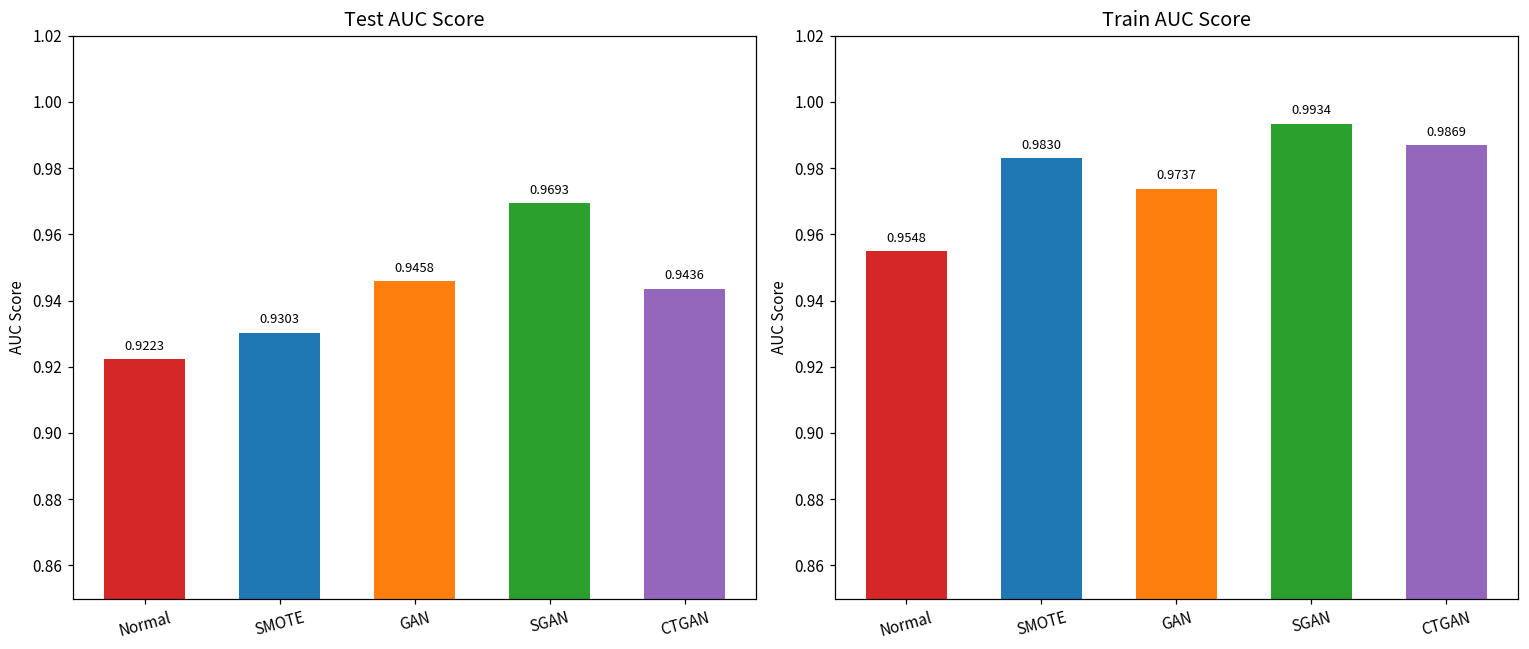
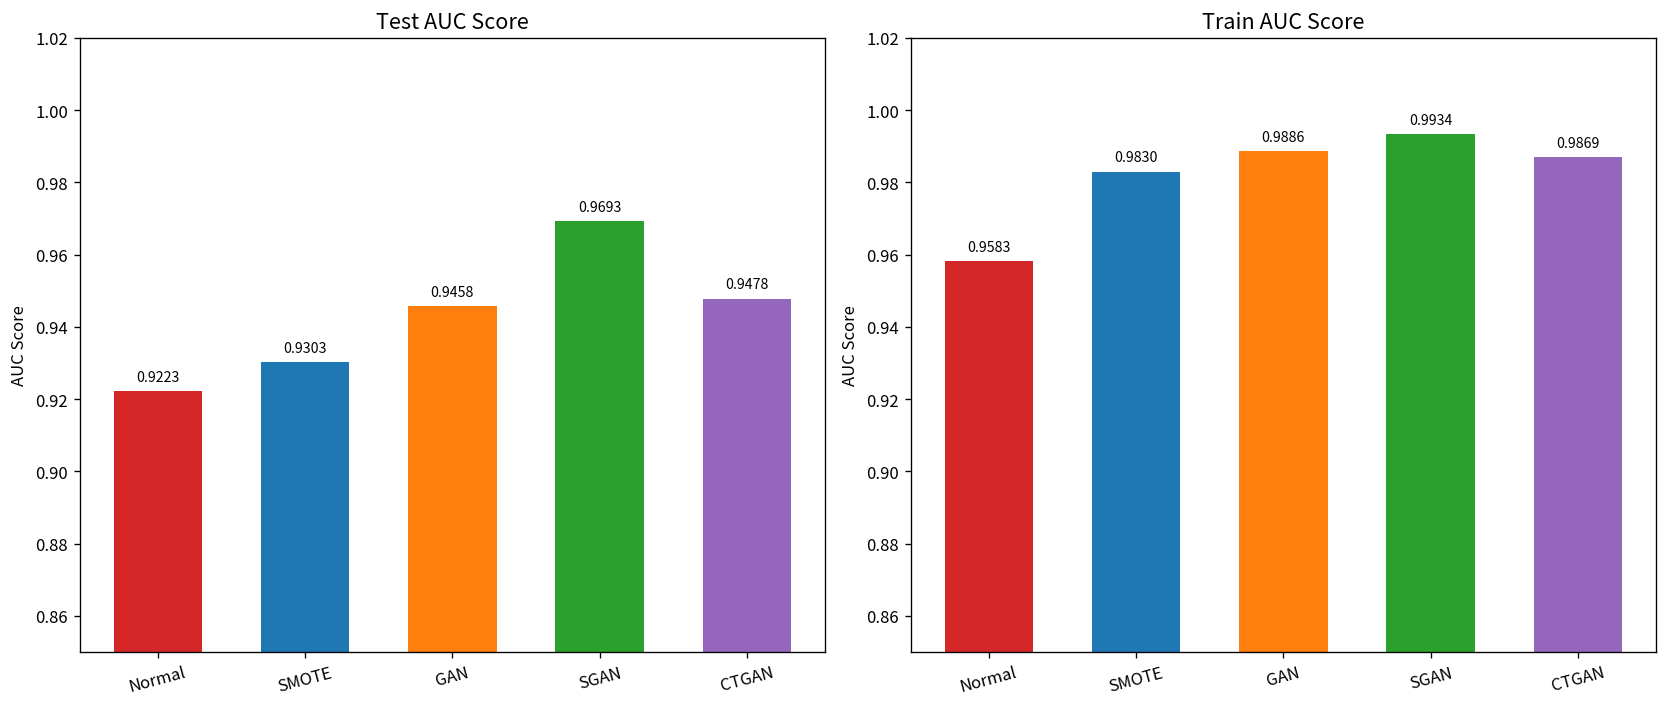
Test AUC Score, CTGAN: 0.9436 -> 0.9478
Train AUC Score, Normal: 0.9548 -> 0.9583
Train AUC Score, GAN: 0.9737 -> 0.9886
